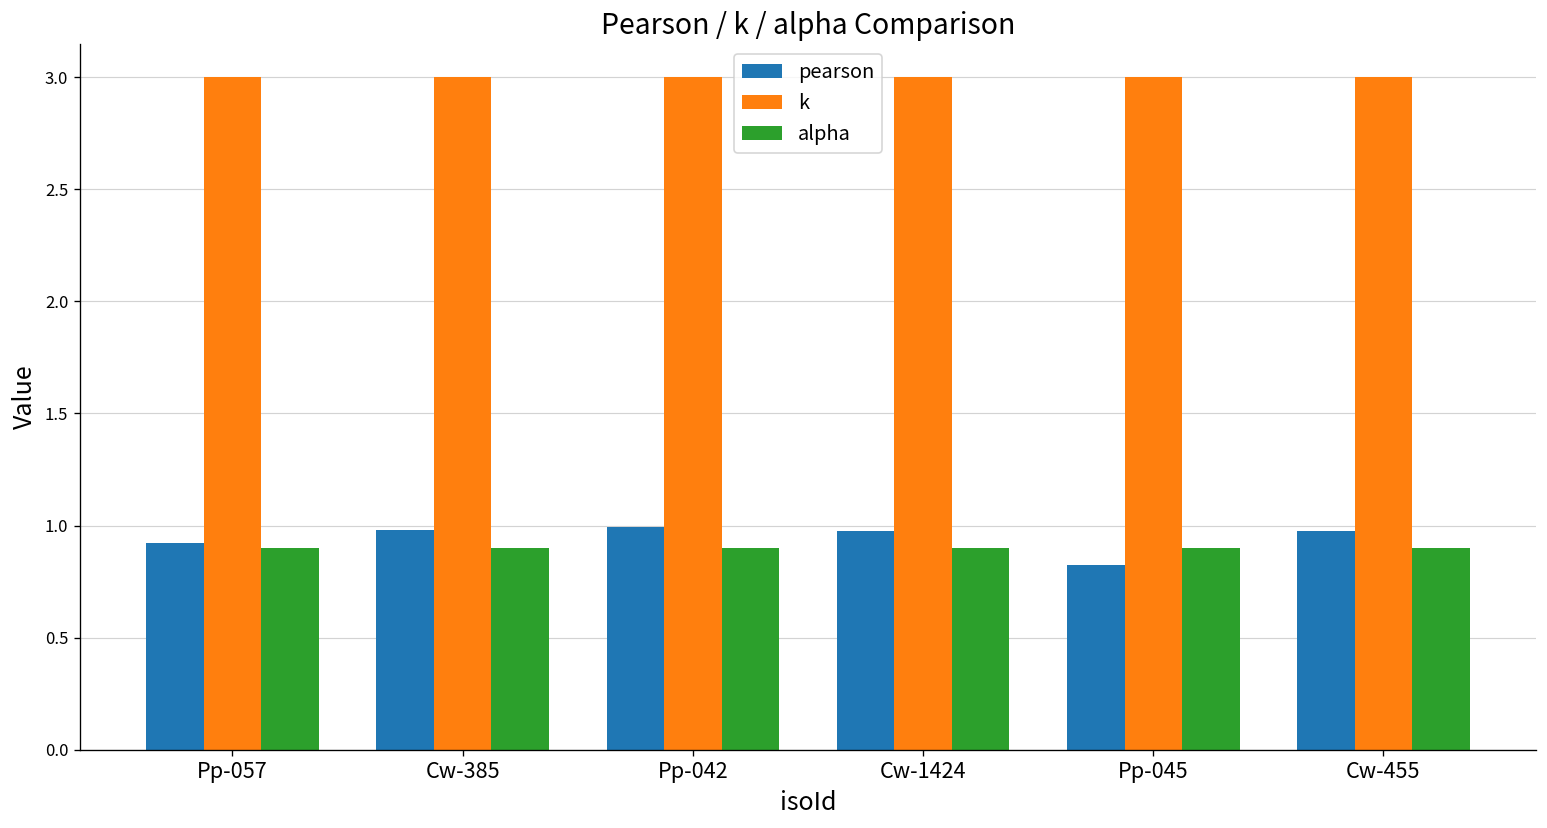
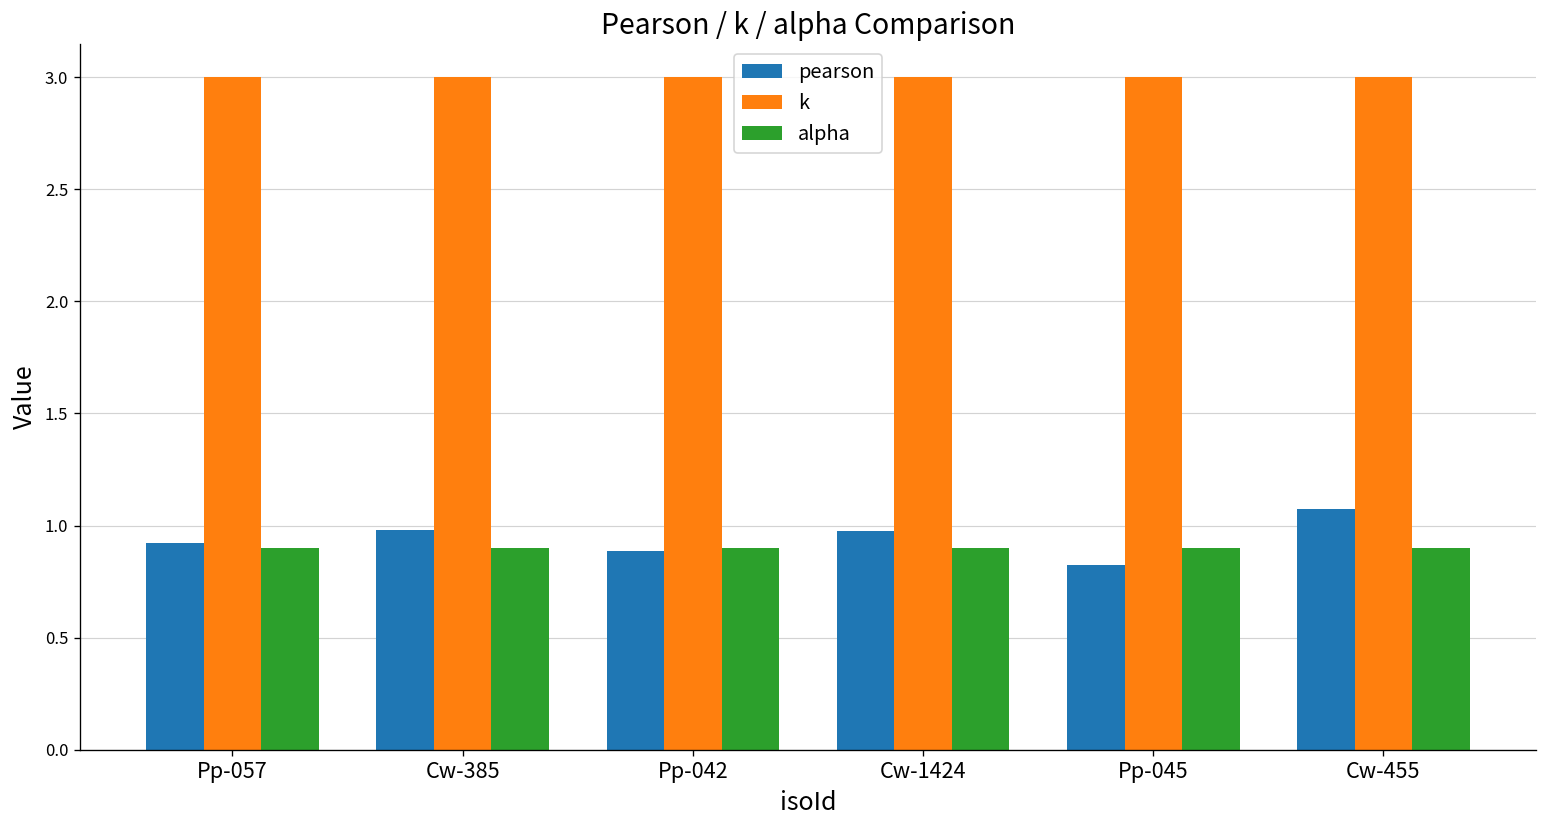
pearson, Pp-042: 0.99 -> 0.89
pearson, Cw-455: 0.98 -> 1.07
